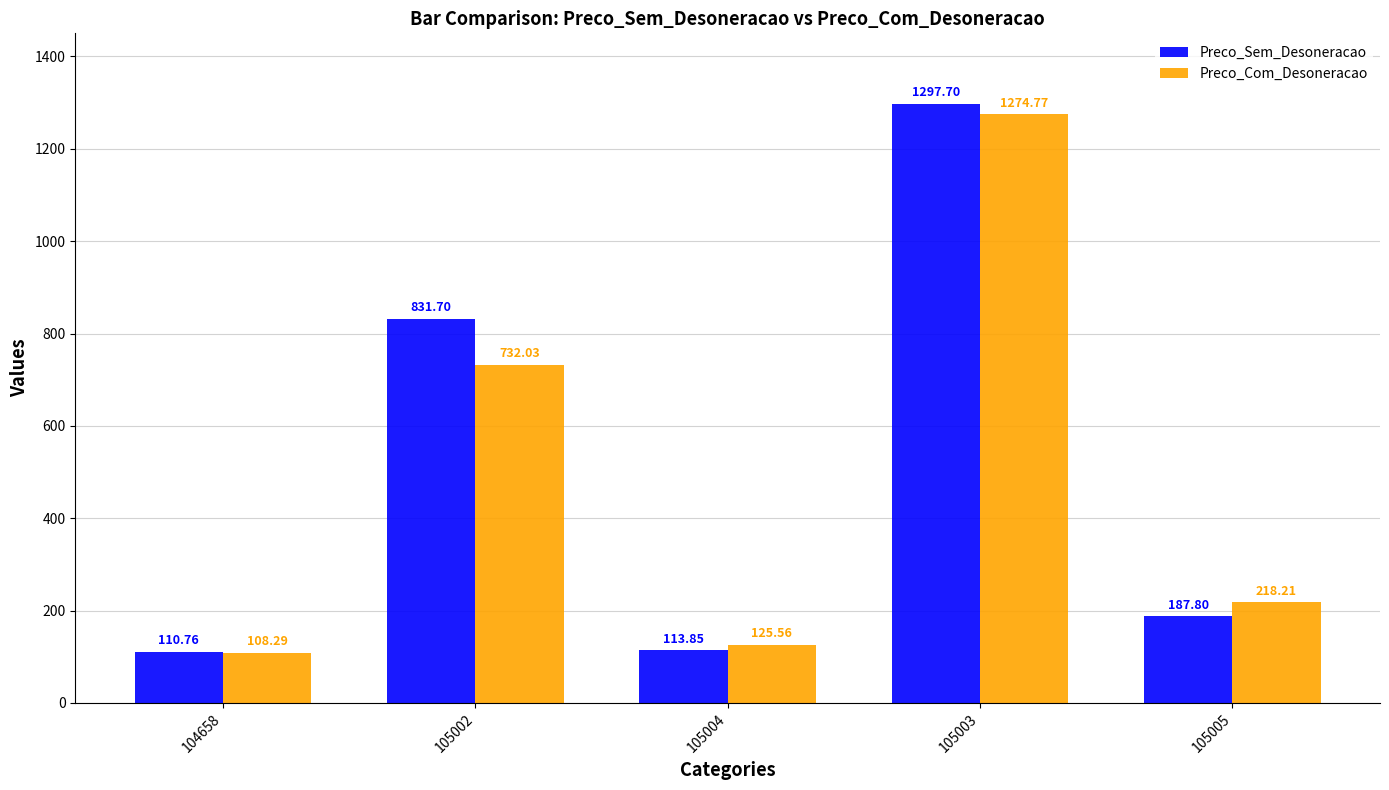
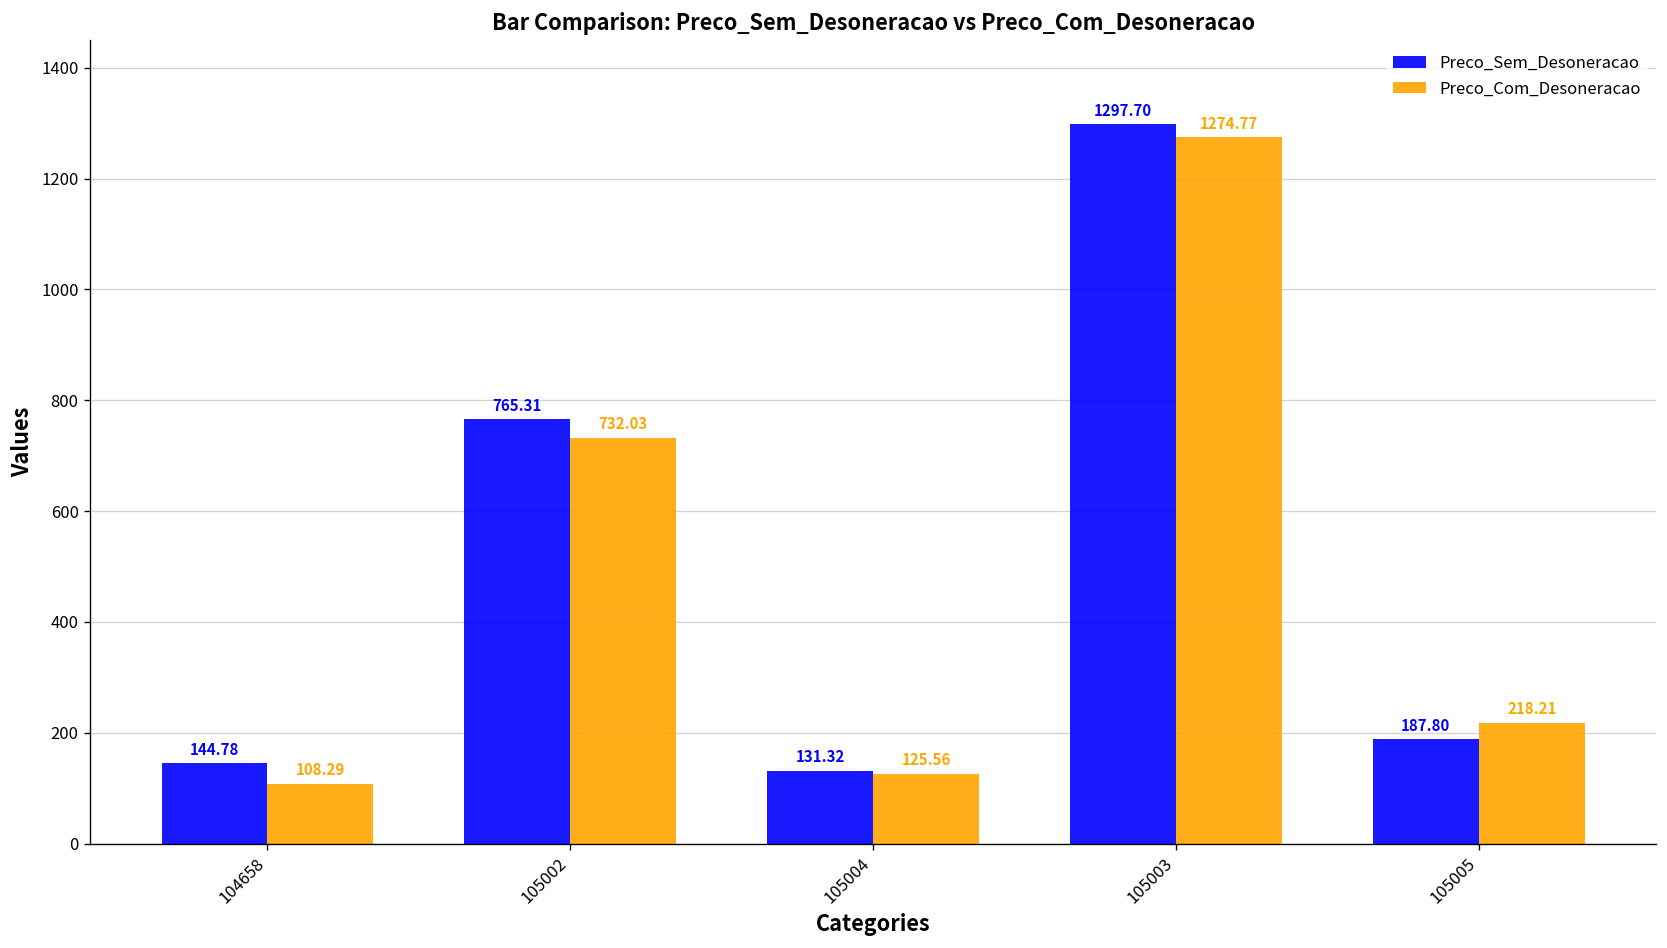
Preco_Sem_Desoneracao, 104658: 110.76 -> 144.78
Preco_Sem_Desoneracao, 105002: 831.70 -> 765.31
Preco_Sem_Desoneracao, 105004: 113.85 -> 131.32
